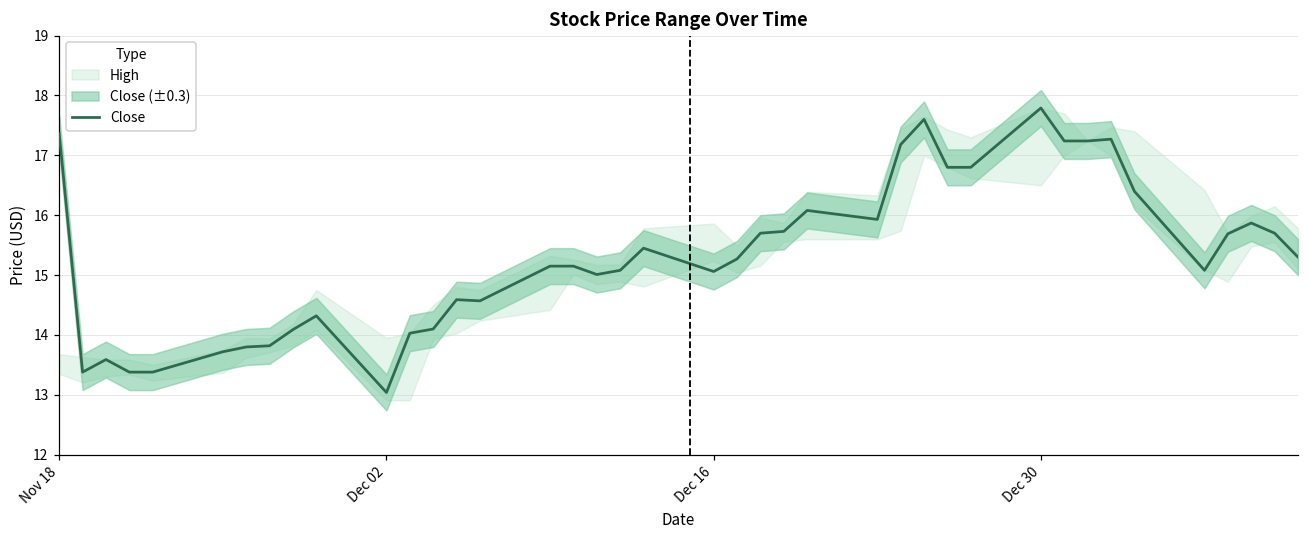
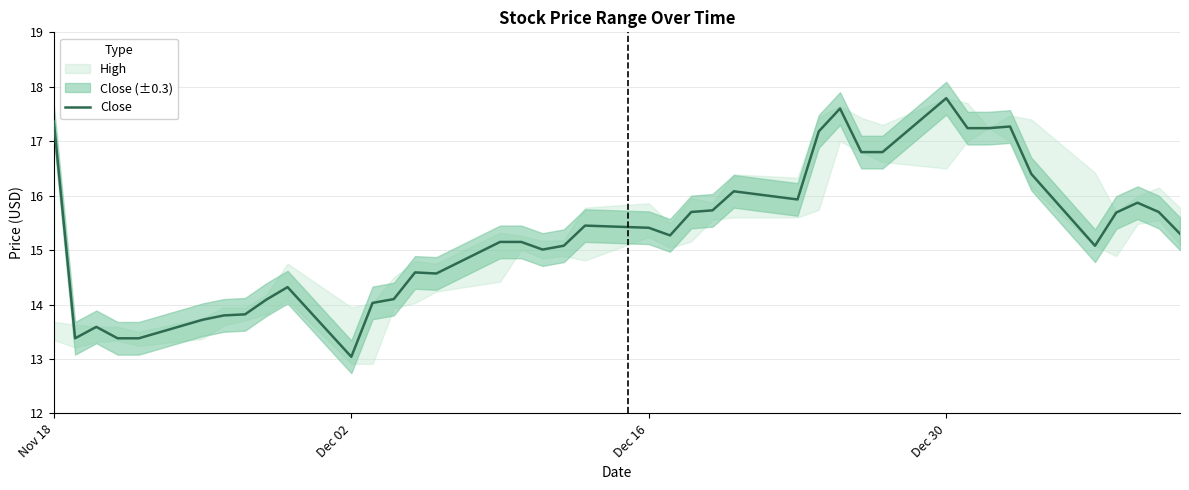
Close, Dec 16: 15.1 -> 15.4
